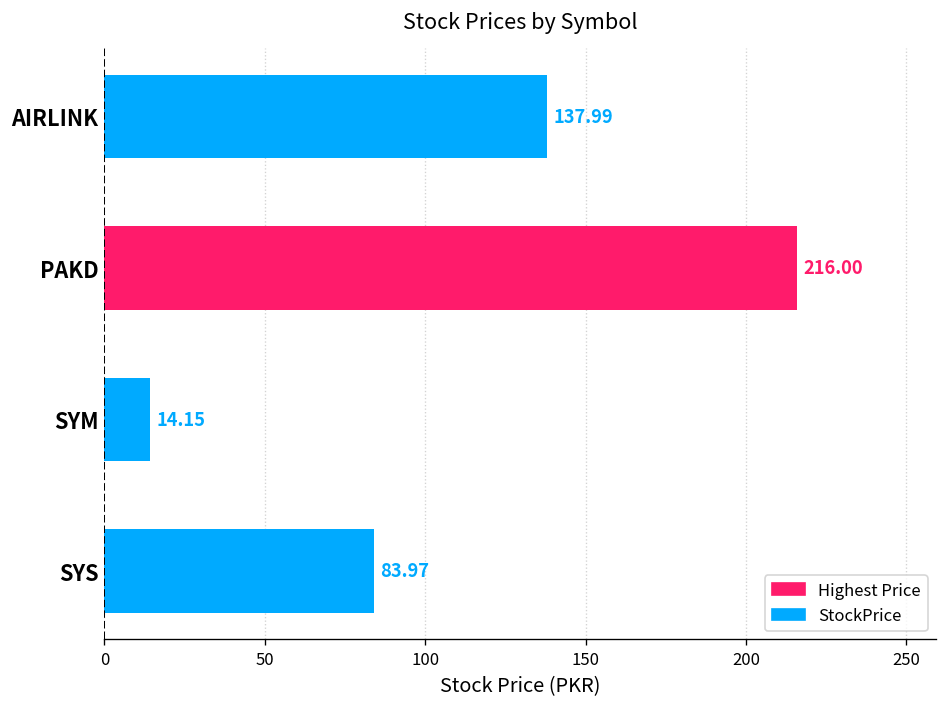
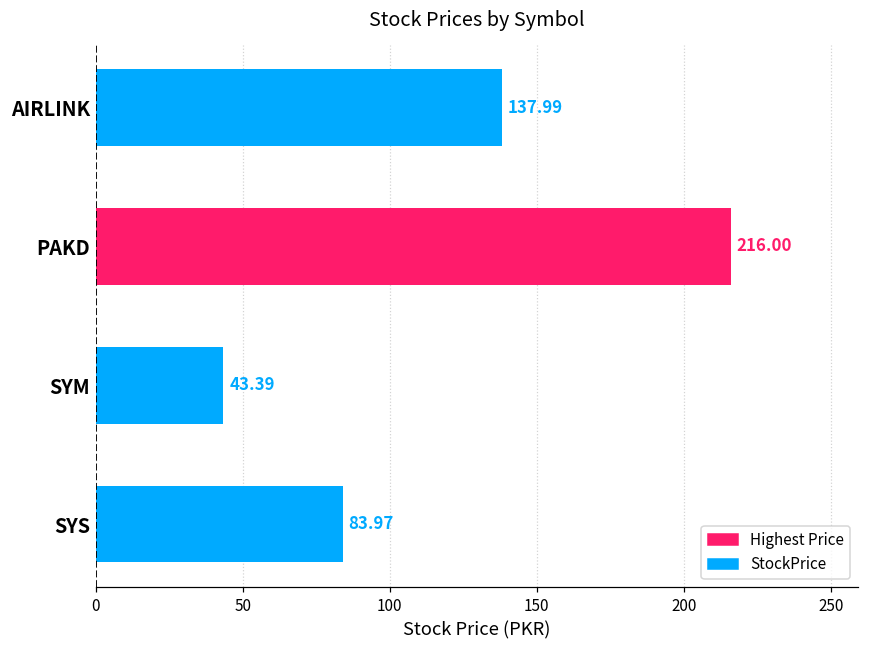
SYM: 14.15 -> 43.39
